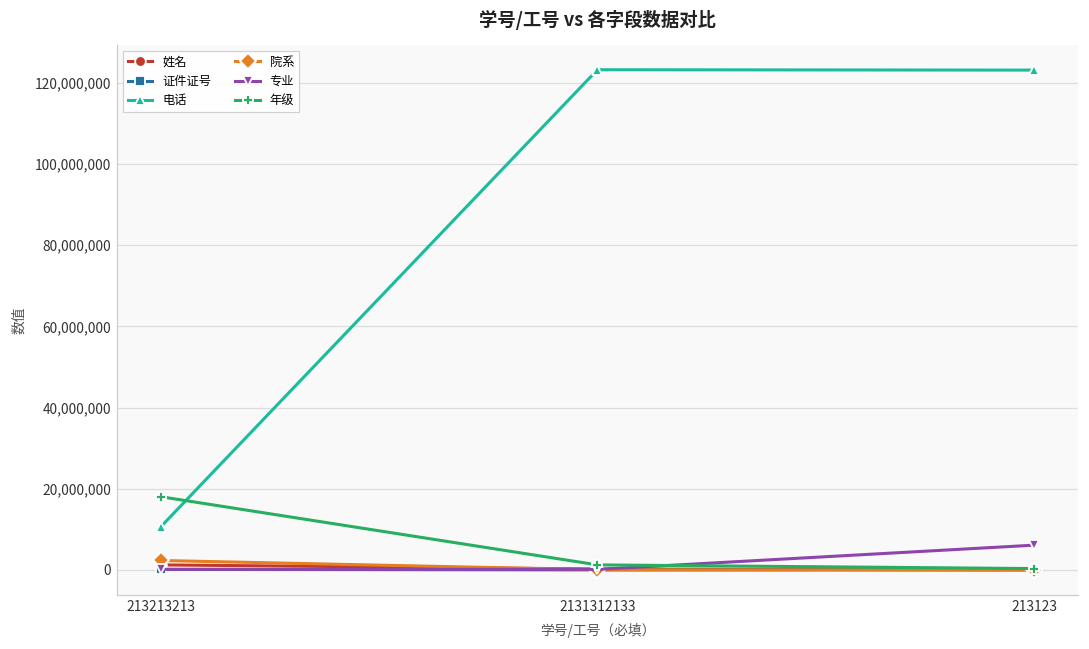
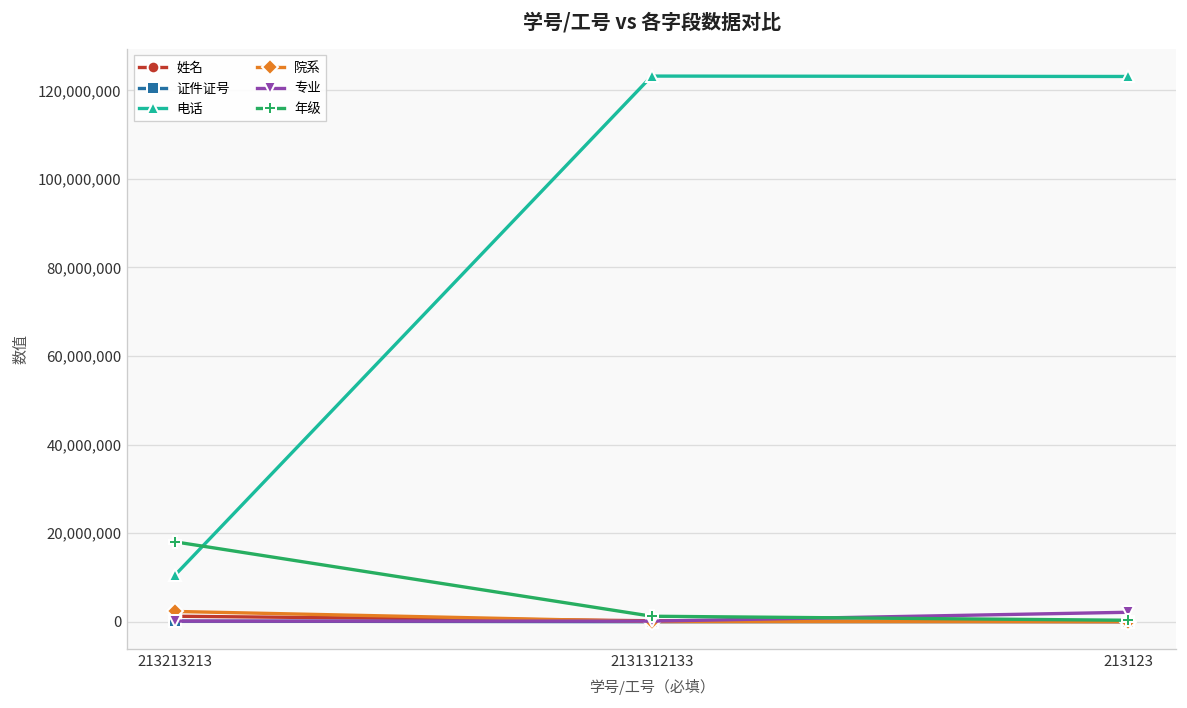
专业, 213123: 6,000,000 -> 2,000,000
